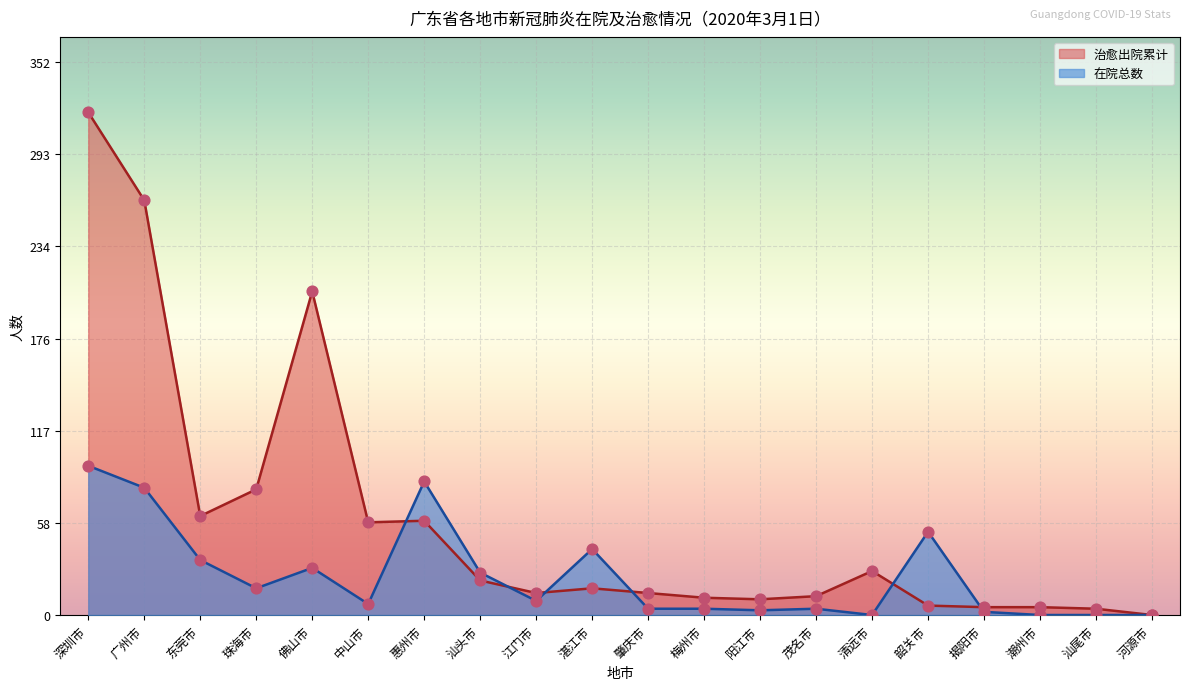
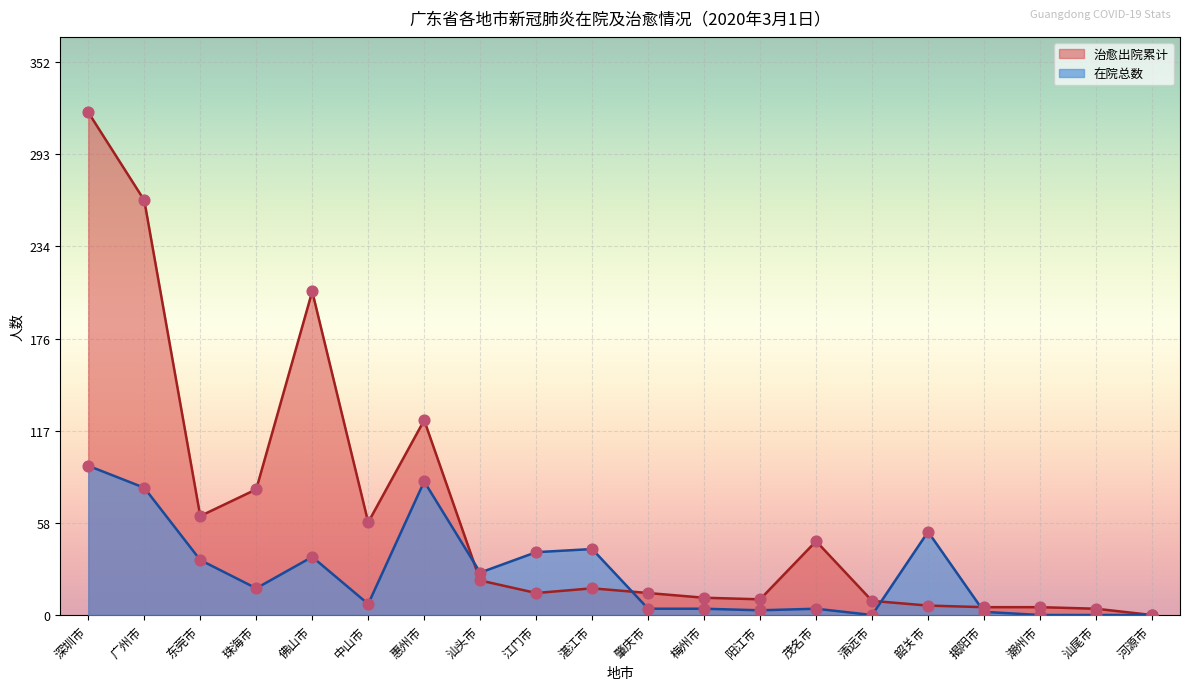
在院总数, 佛山市: 30 -> 37
治愈出院累计, 惠州市: 60 -> 124
在院总数, 江门市: 9 -> 40
治愈出院累计, 茂名市: 12 -> 47
治愈出院累计, 清远市: 28 -> 9
